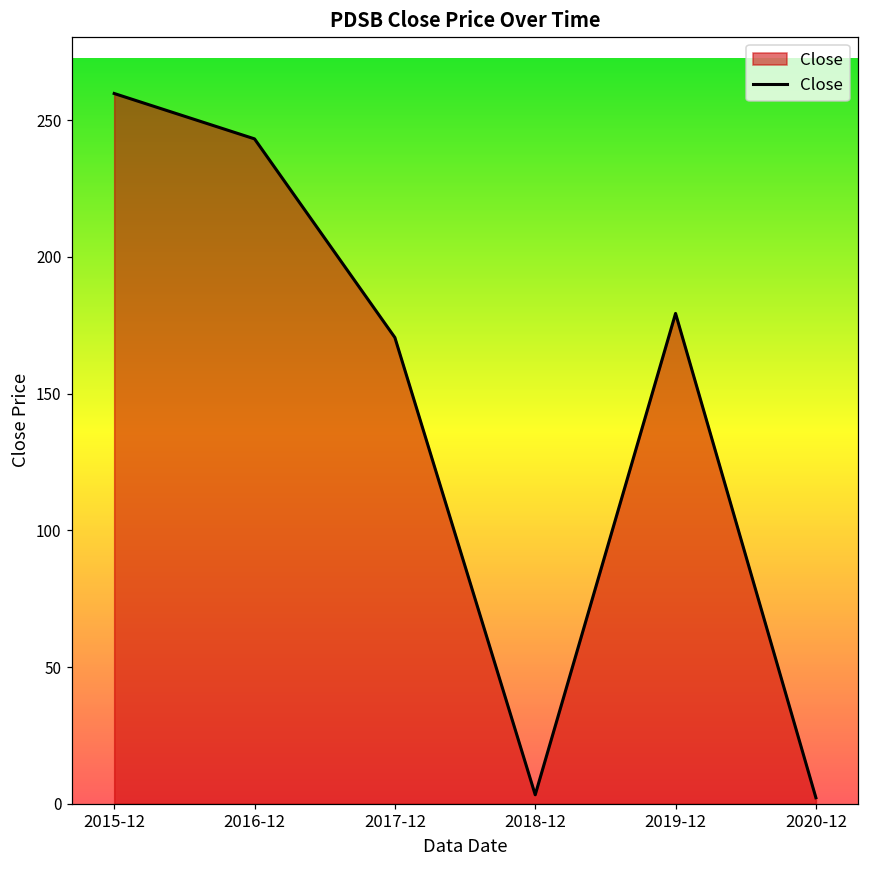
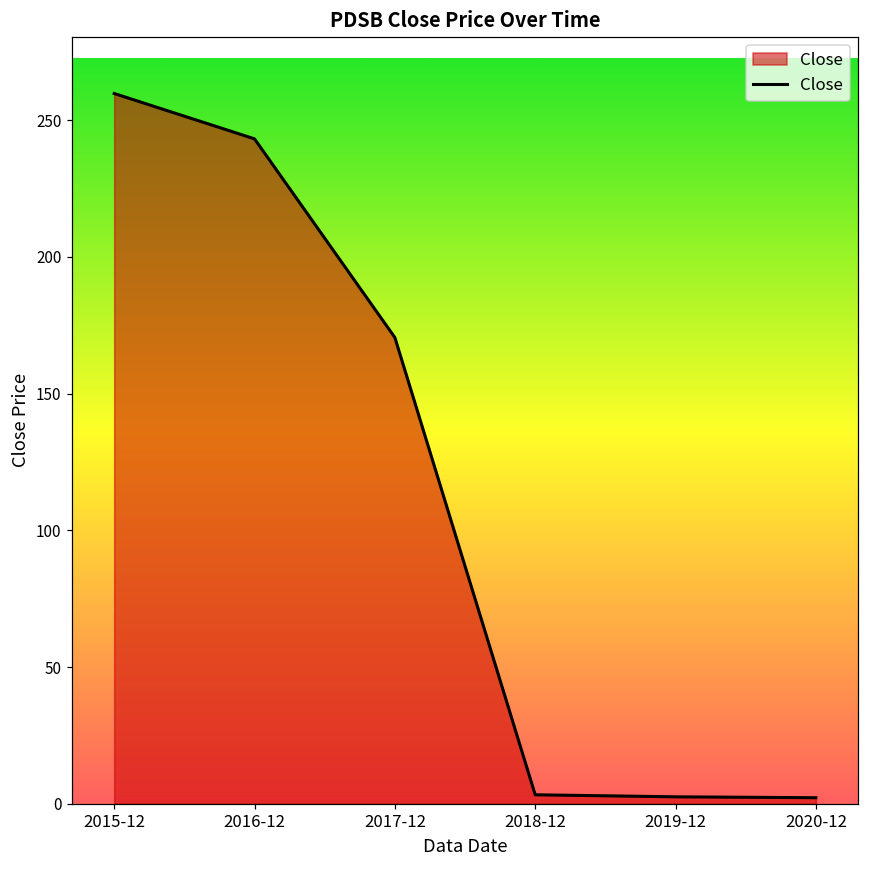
2019-12: 179 -> 3
